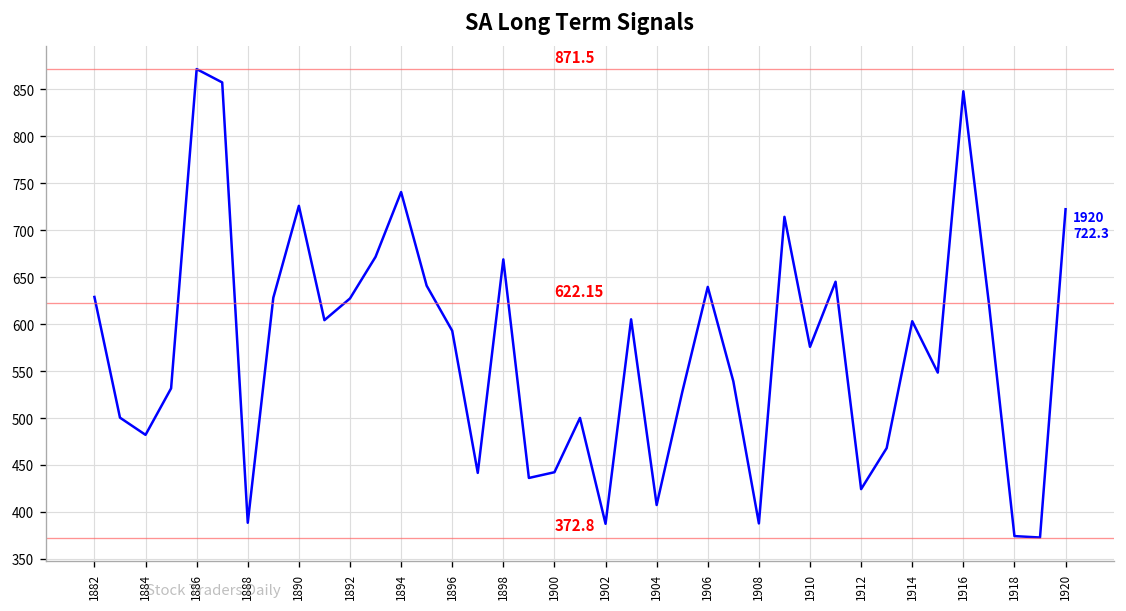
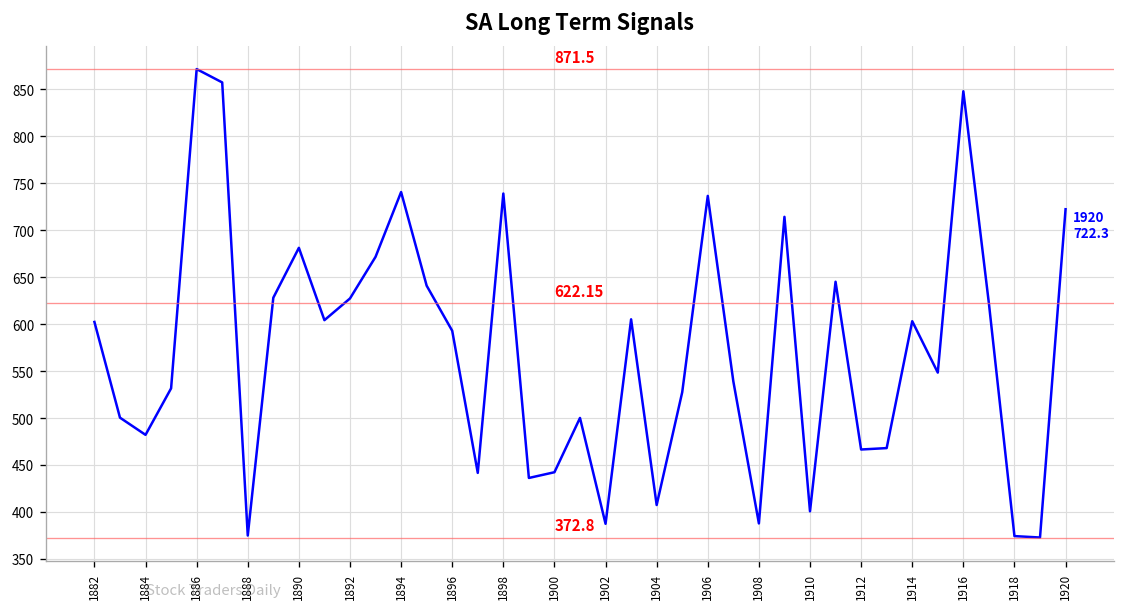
1882: 630 -> 600
1888: 390 -> 370
1890: 730 -> 680
1898: 670 -> 740
1906: 640 -> 740
1910: 580 -> 400
1912: 420 -> 470
